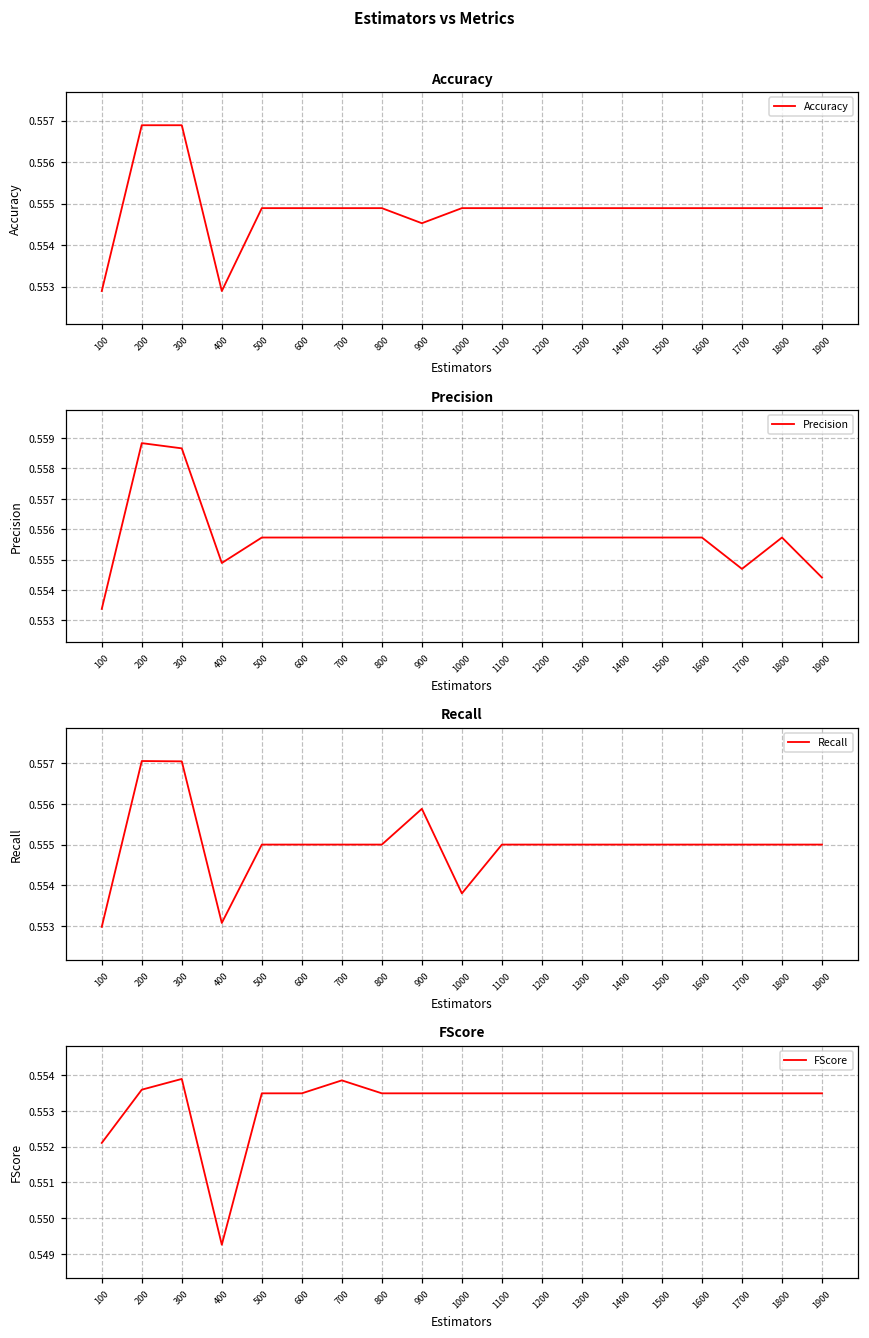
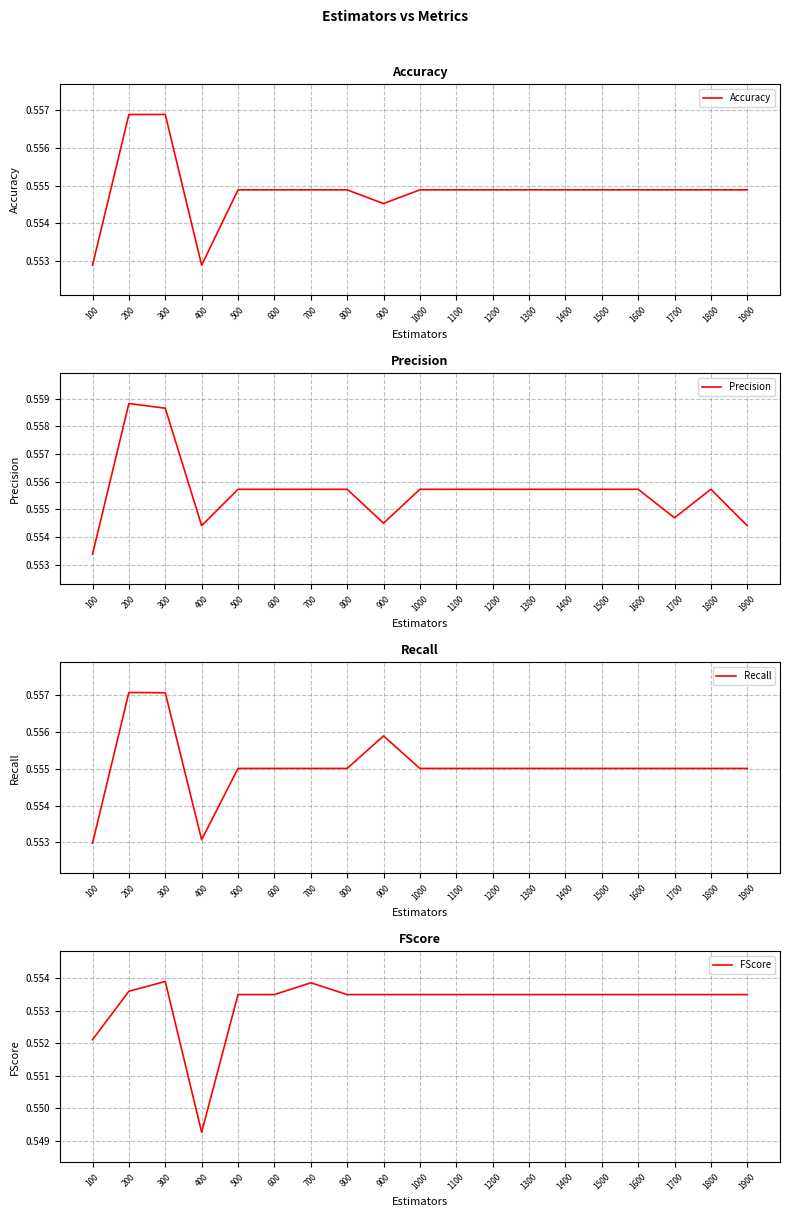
Precision, 400: 0.5549 -> 0.5544
Precision, 900: 0.5557 -> 0.5545
Recall, 1000: 0.5538 -> 0.5550
